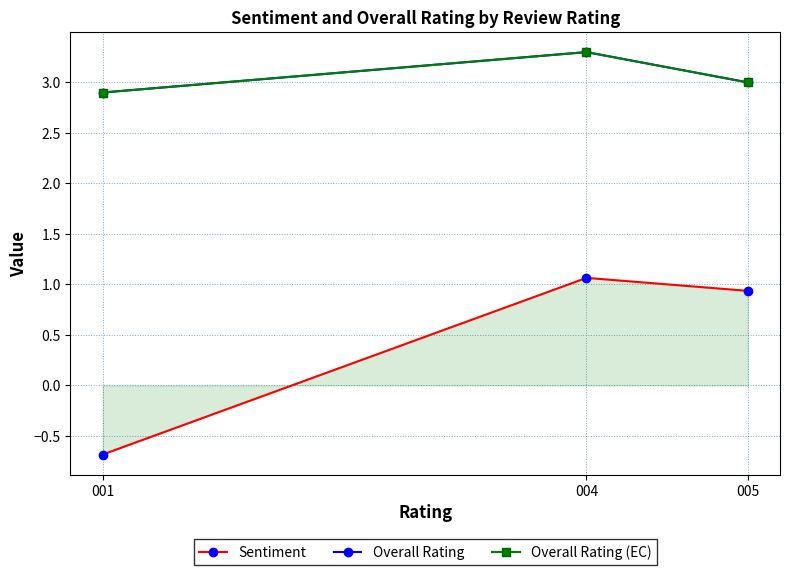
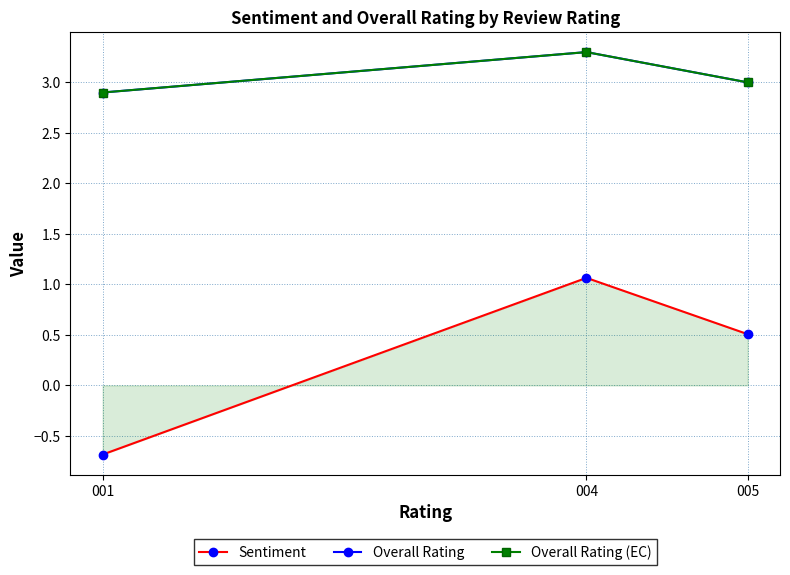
Sentiment, 005: 0.94 -> 0.51
